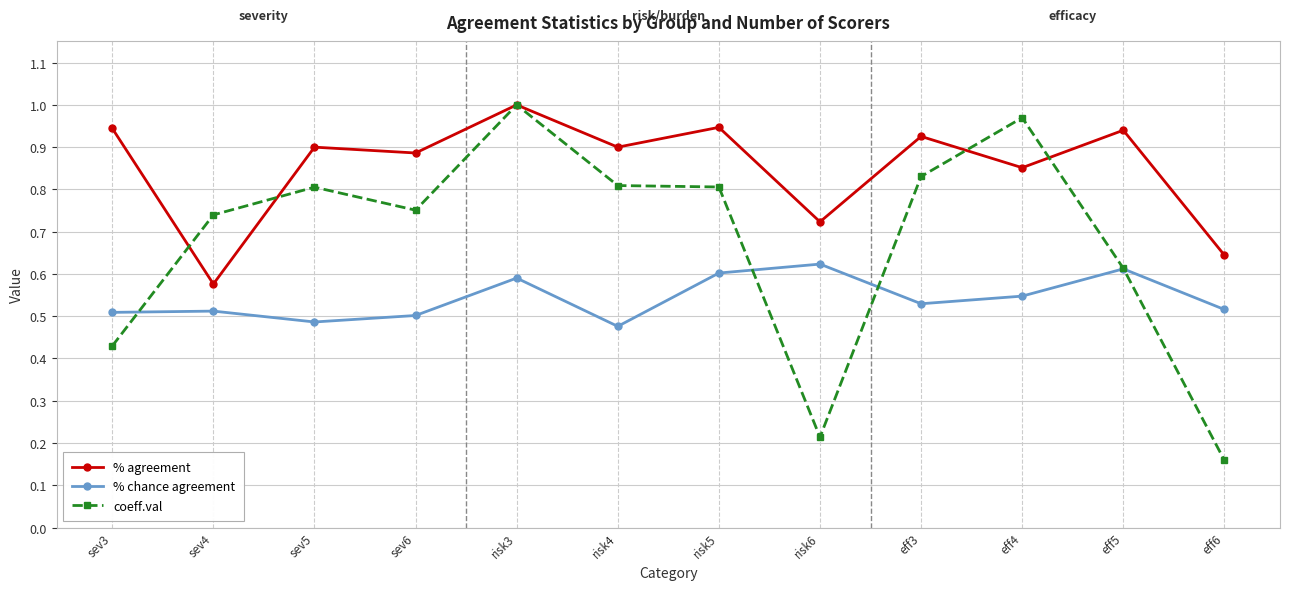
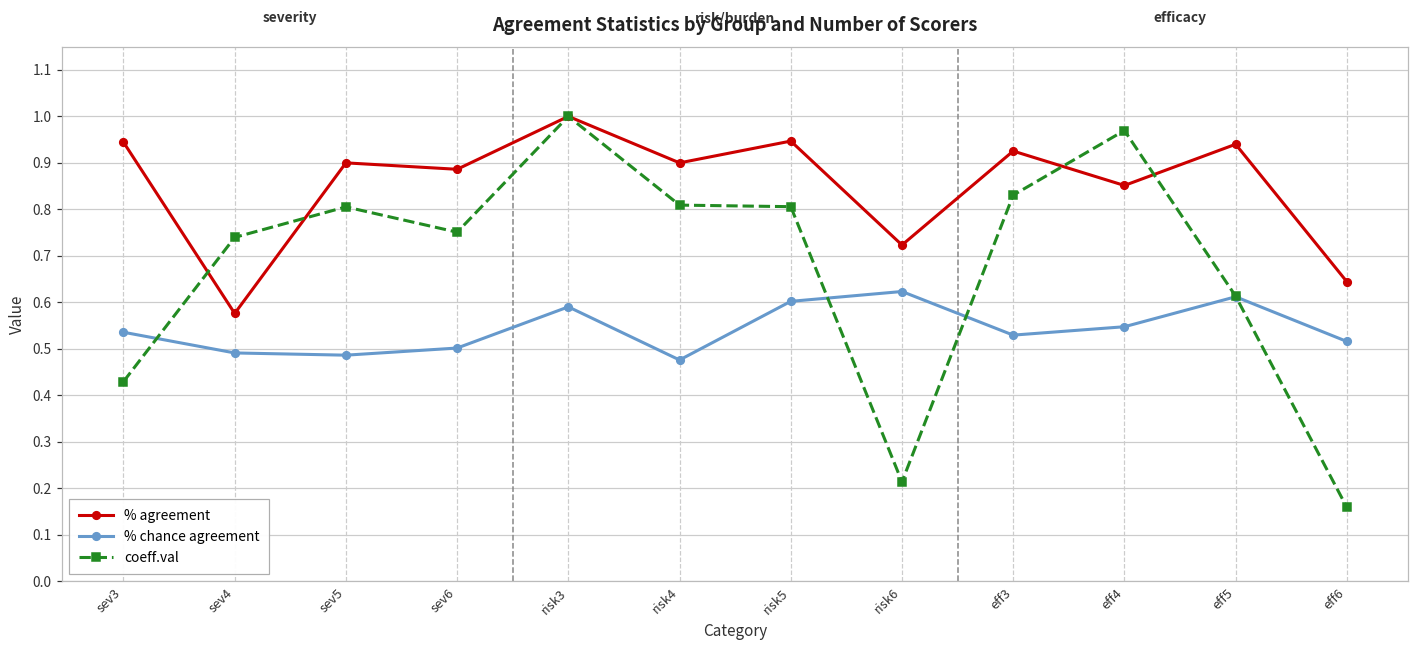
% chance agreement, sev3: 0.51 -> 0.54
% chance agreement, sev4: 0.51 -> 0.49
